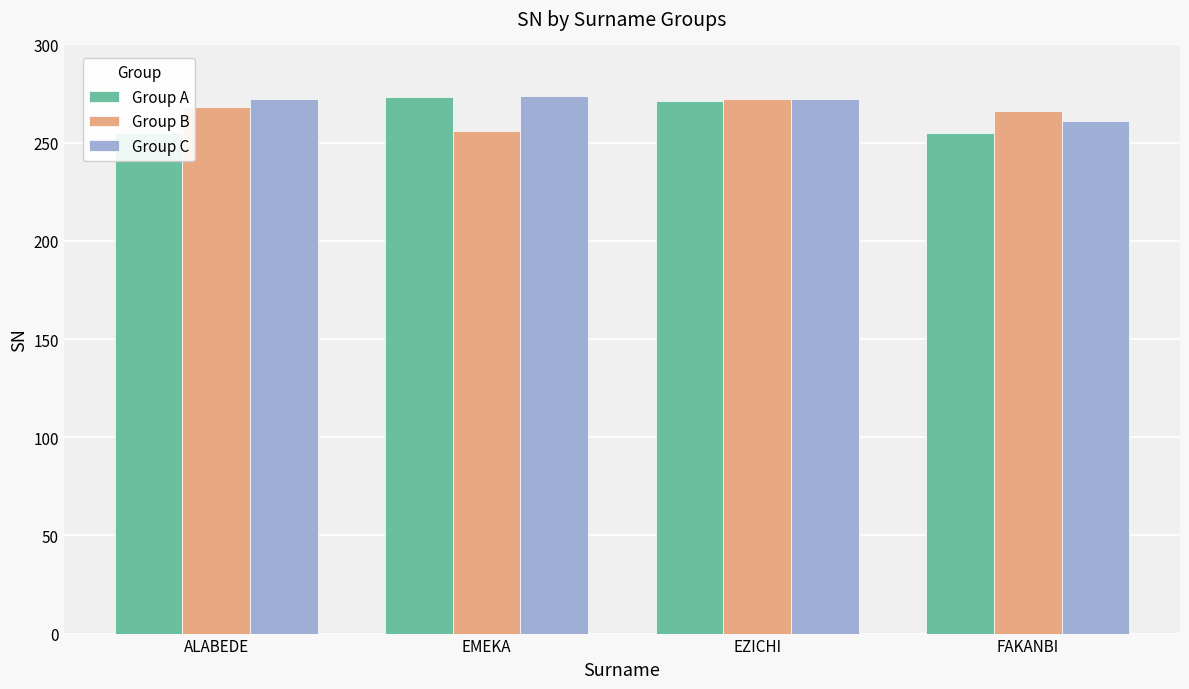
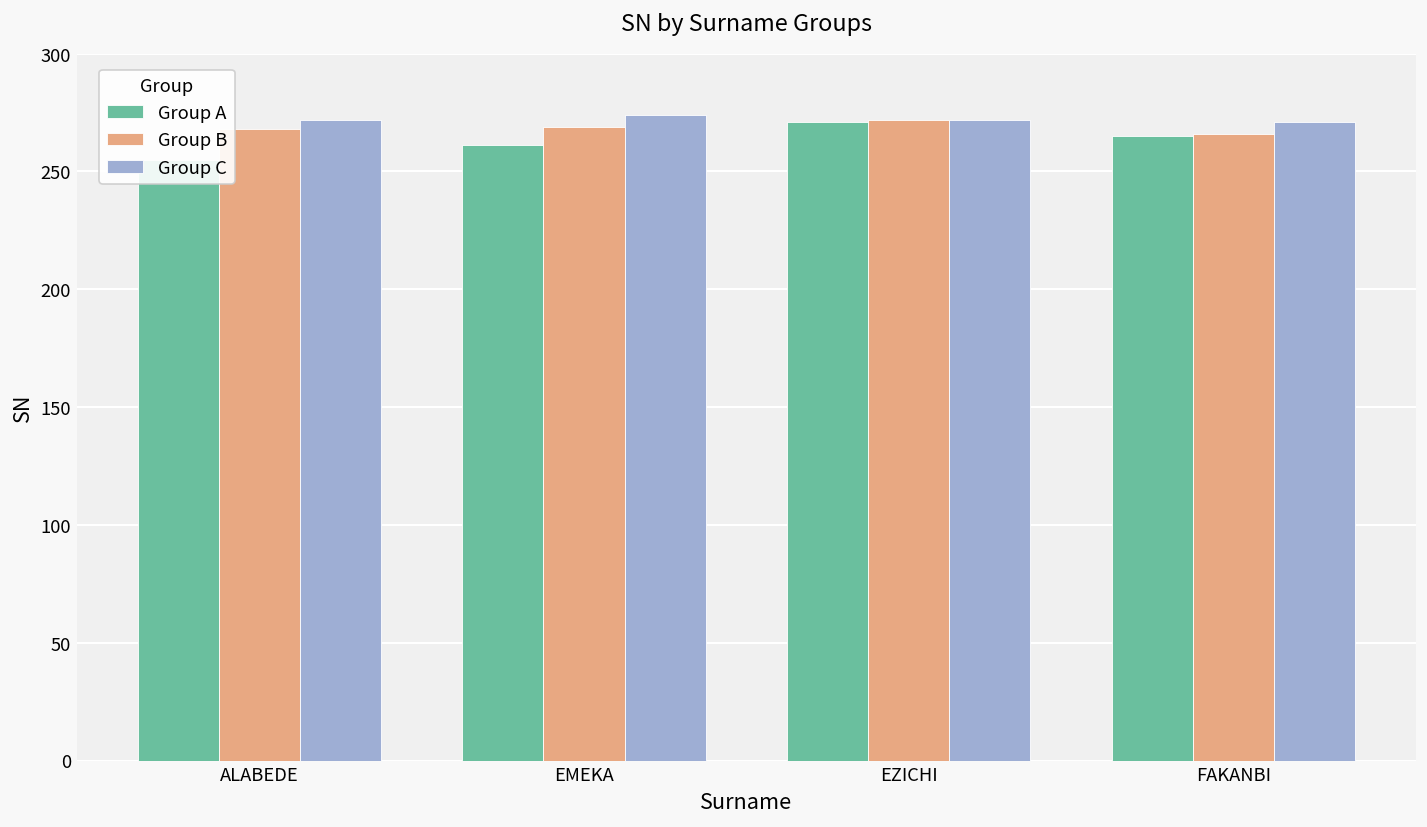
Group A, EMEKA: 273 -> 261
Group B, EMEKA: 256 -> 269
Group A, FAKANBI: 255 -> 265
Group C, FAKANBI: 261 -> 271
